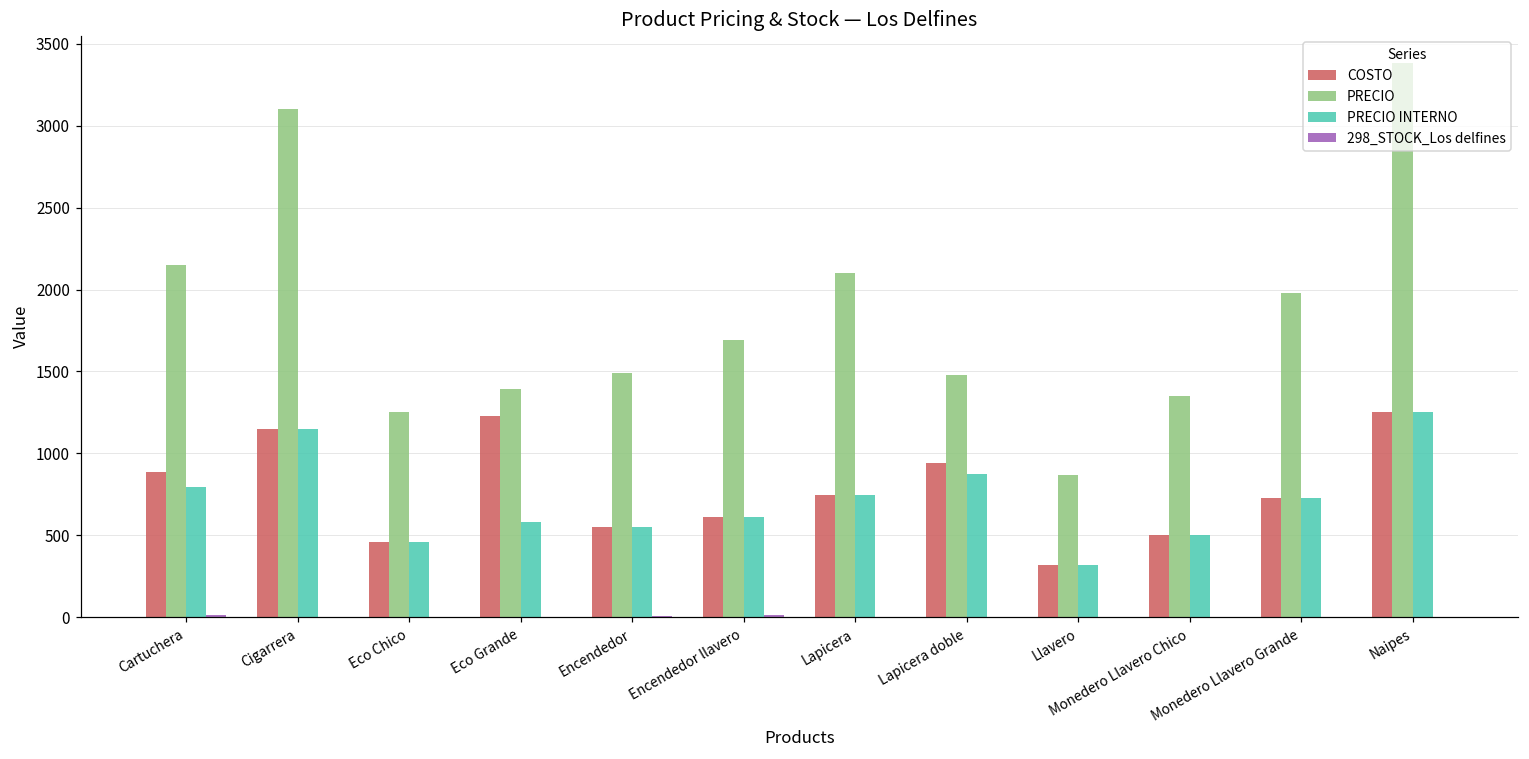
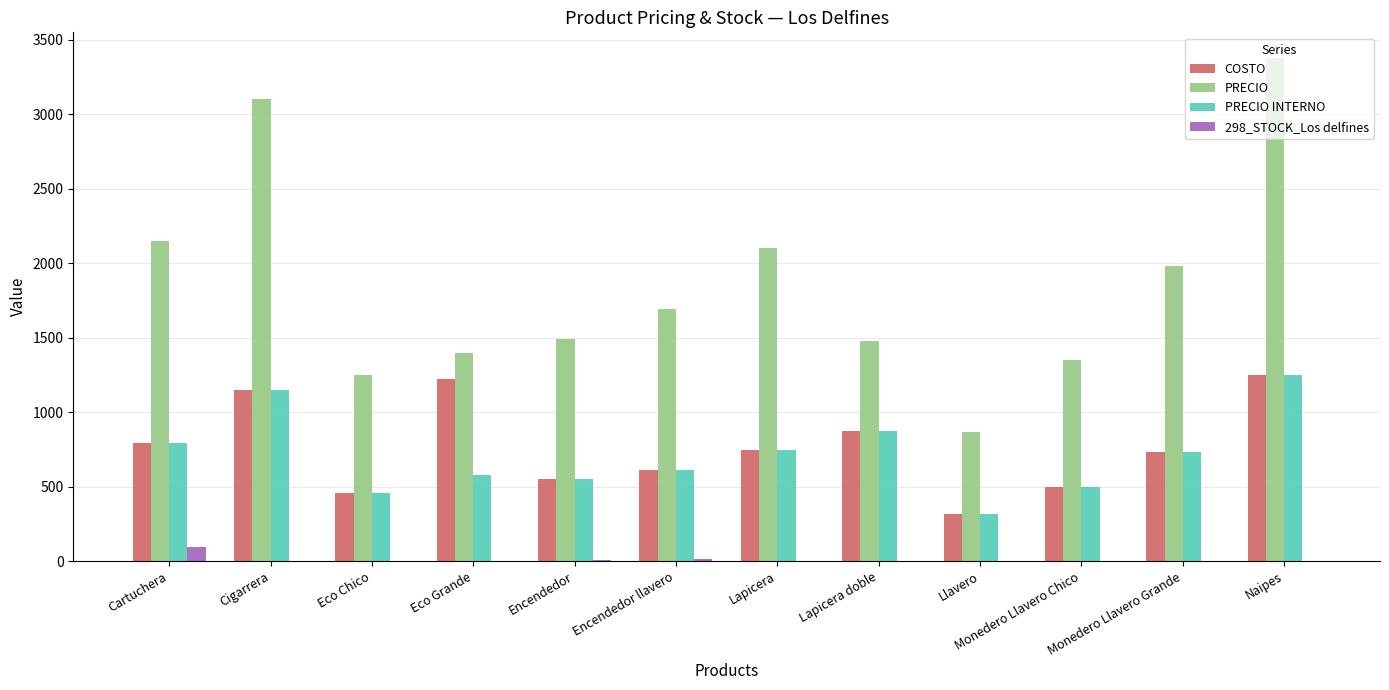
COSTO, Cartuchera: 890 -> 800
298_STOCK_Los delfines, Cartuchera: 20 -> 90
COSTO, Lapicera doble: 940 -> 870
